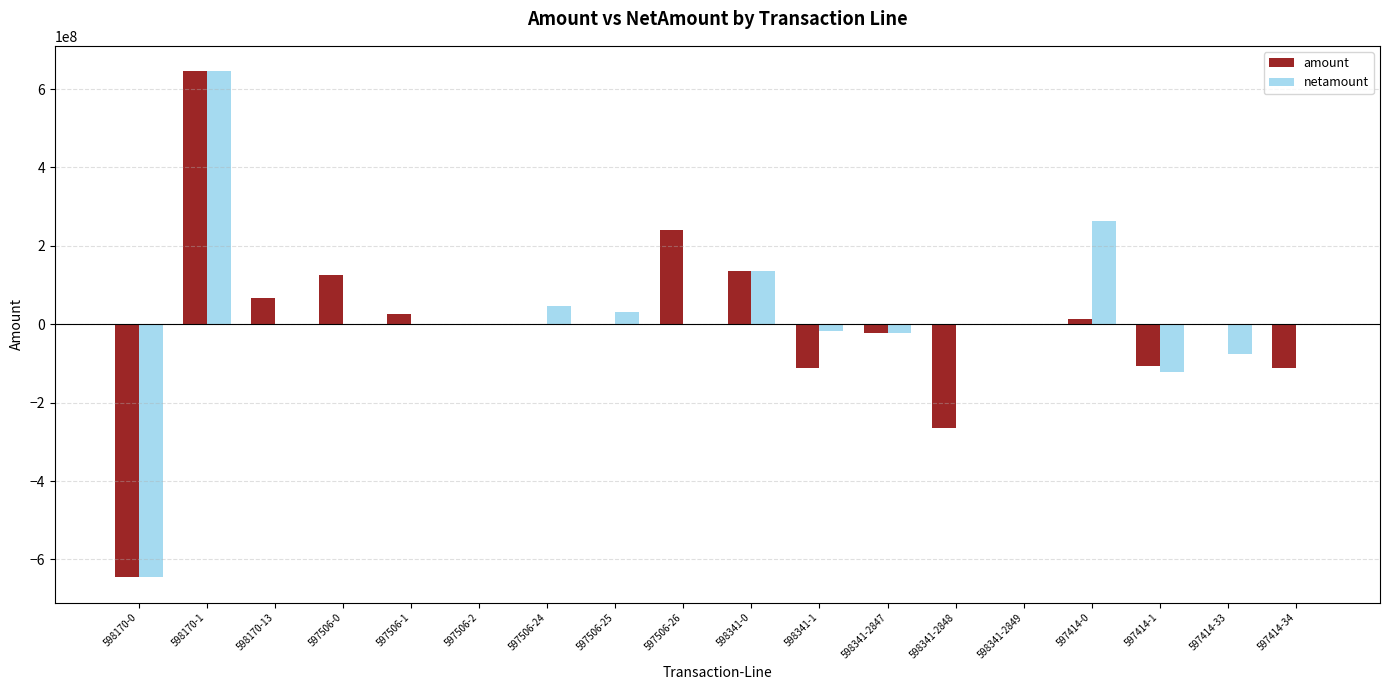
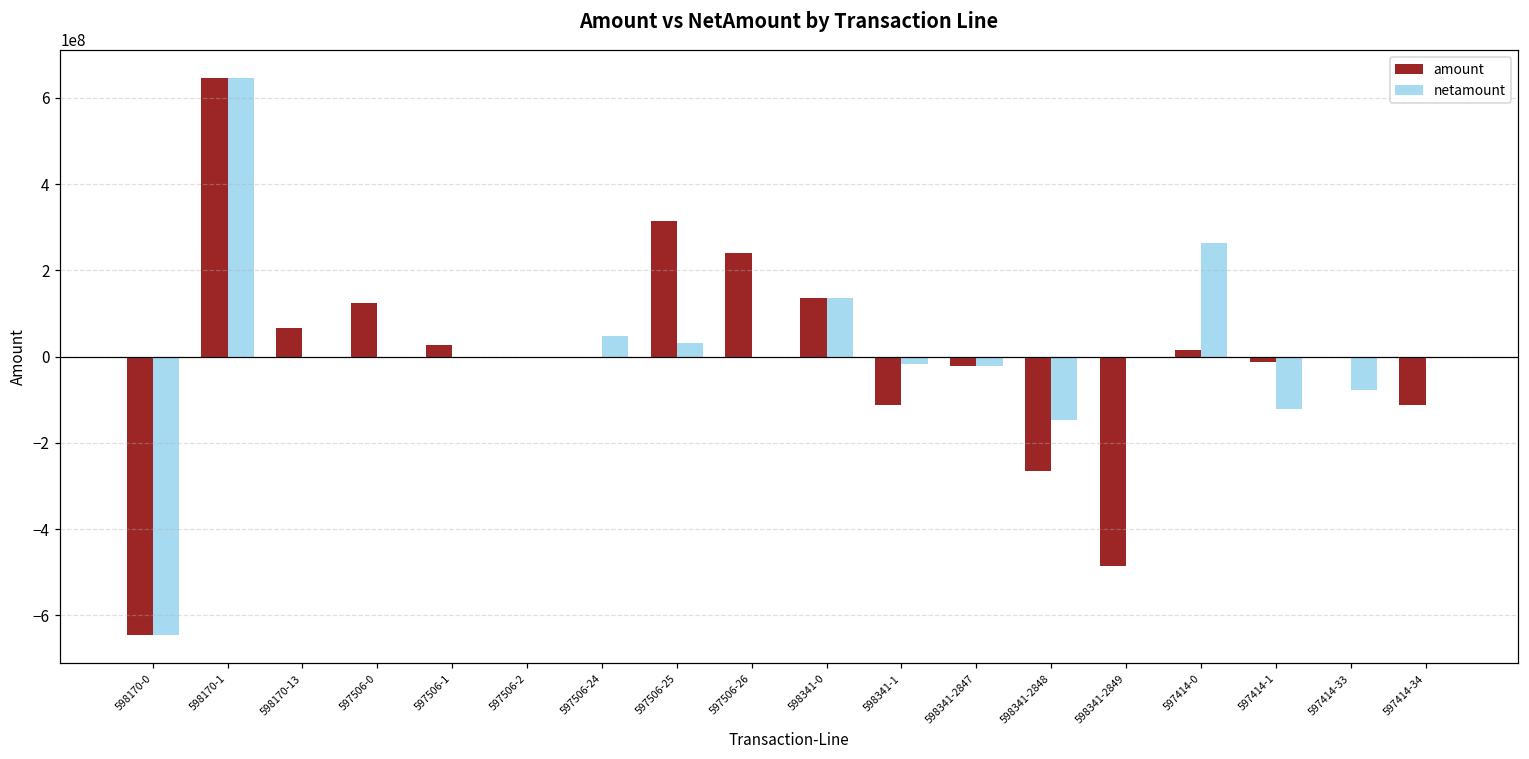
amount, 597506-25: 0 -> 310000000
netamount, 598341-2848: 0 -> -150000000
amount, 598341-2849: 0 -> -480000000
amount, 597414-1: -110000000 -> -10000000
